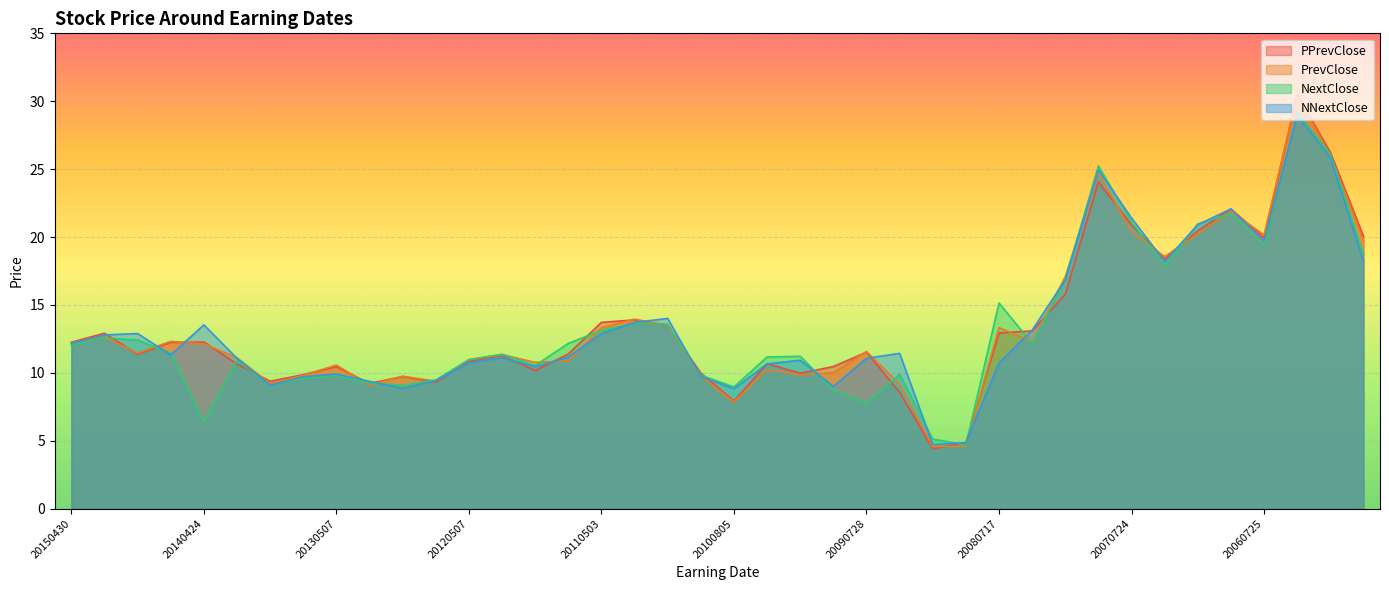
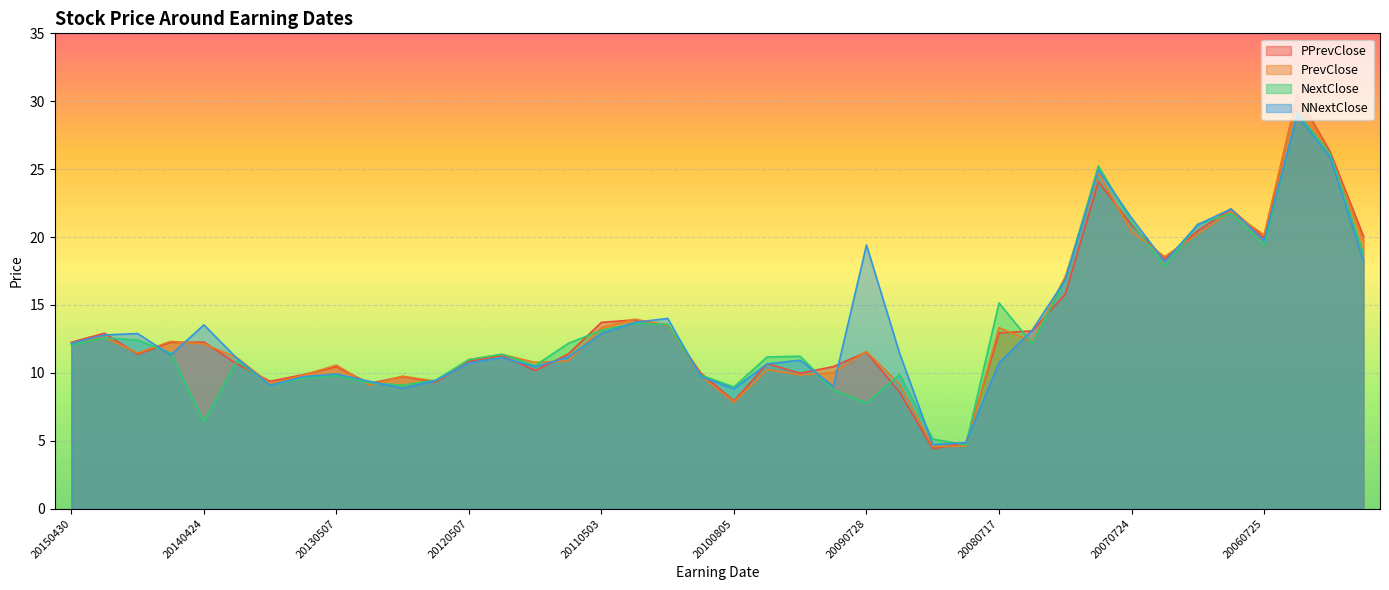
NNextClose, 20090728: 11.1 -> 19.4
